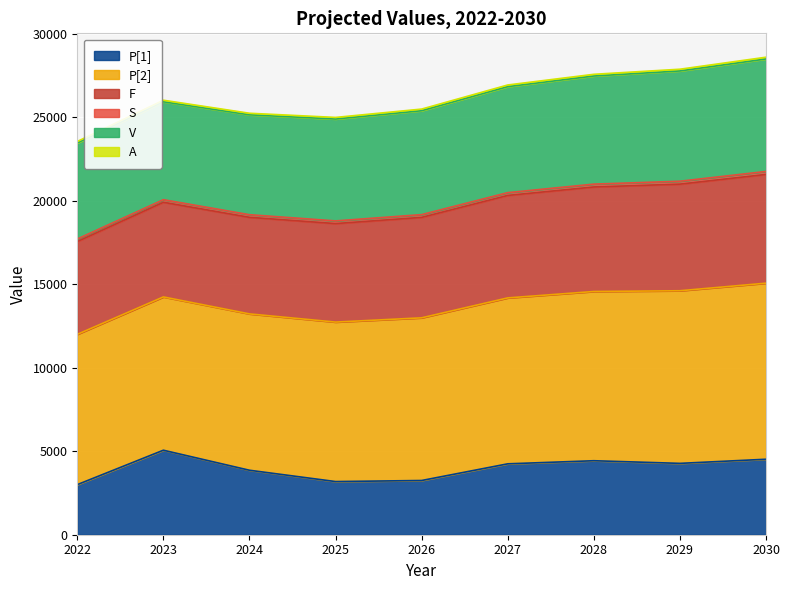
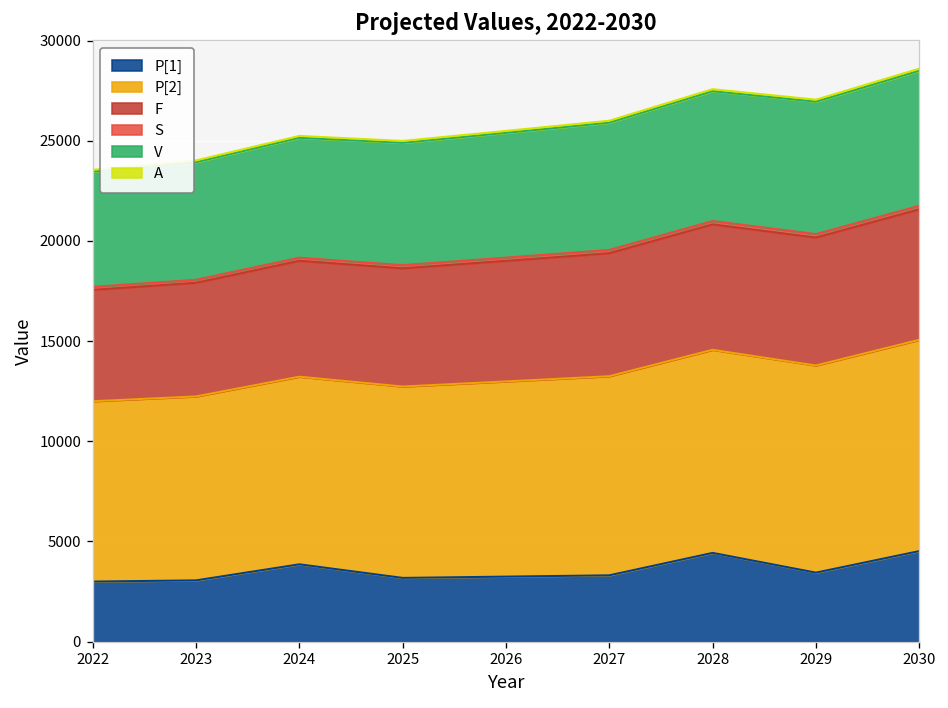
P[1], 2023: 5100 -> 3100
P[1], 2027: 4200 -> 3300
P[1], 2029: 4300 -> 3400
